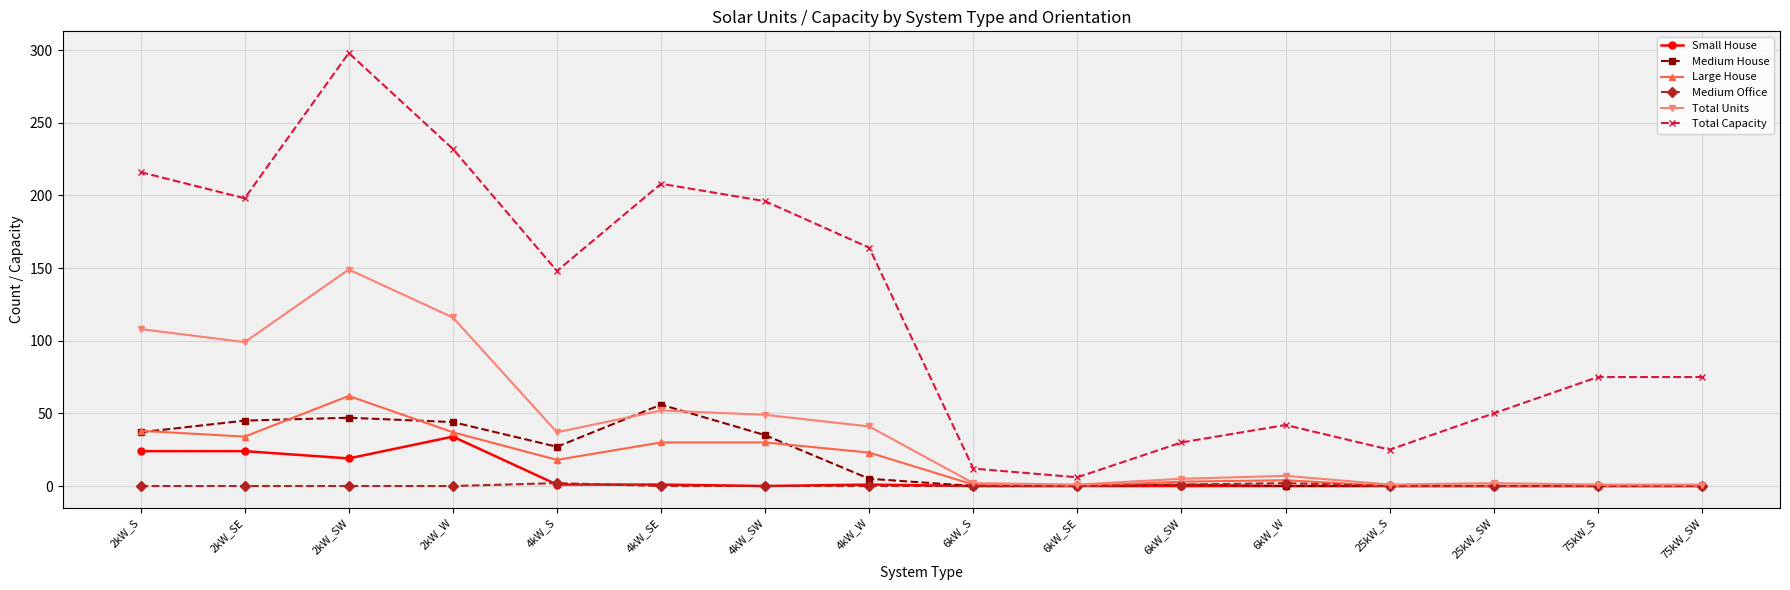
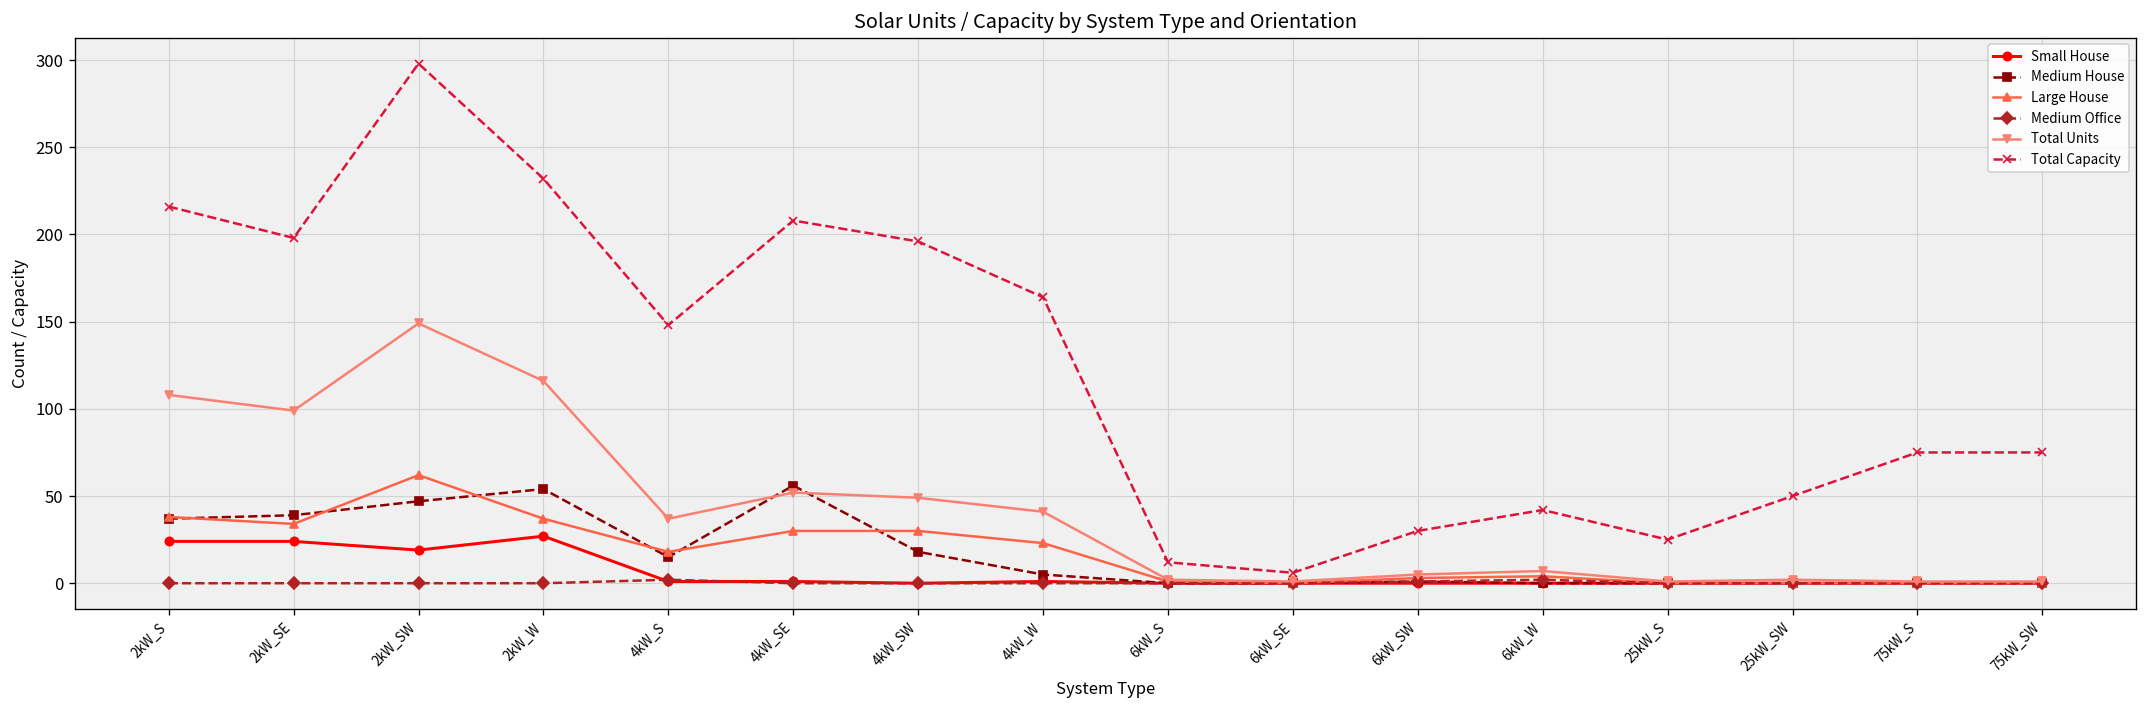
Medium House, 2kW_SE: 45 -> 39
Small House, 2kW_W: 34 -> 27
Medium House, 2kW_W: 44 -> 54
Medium House, 4kW_S: 27 -> 15
Medium House, 4kW_SW: 35 -> 18
